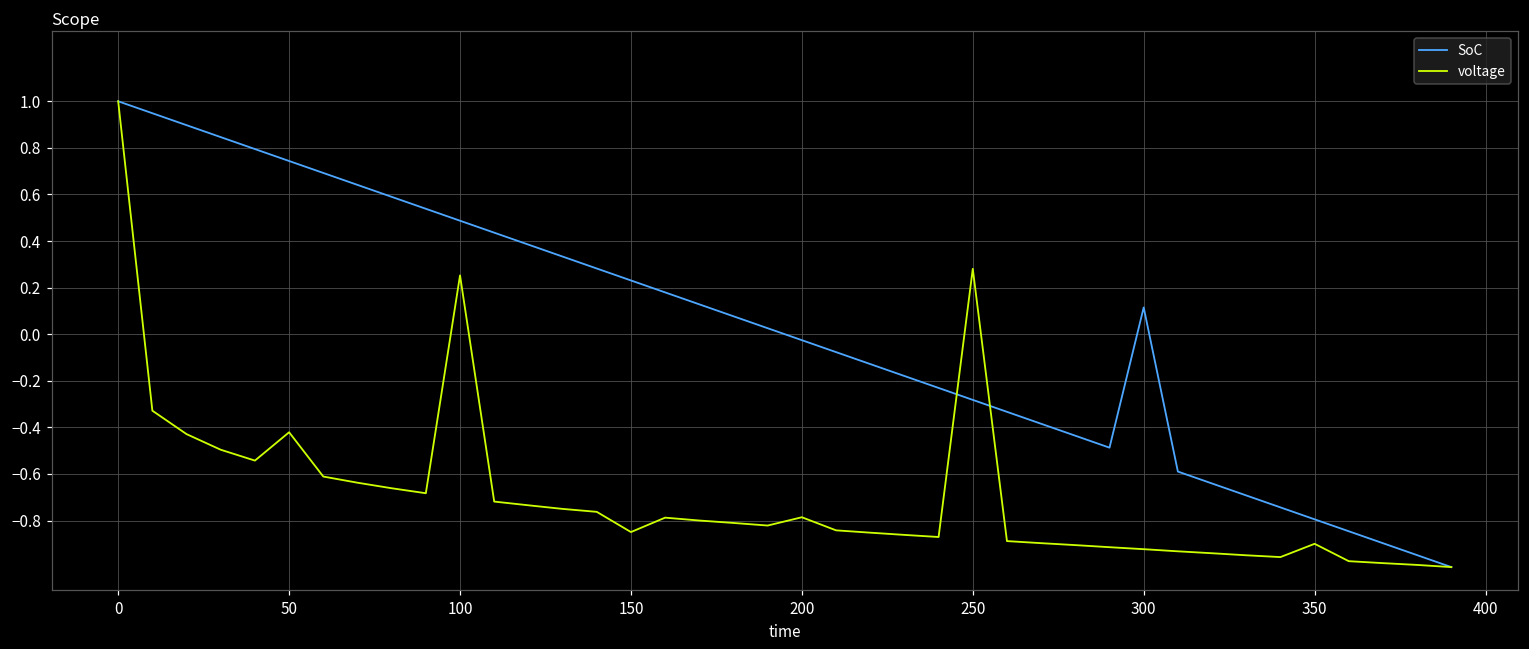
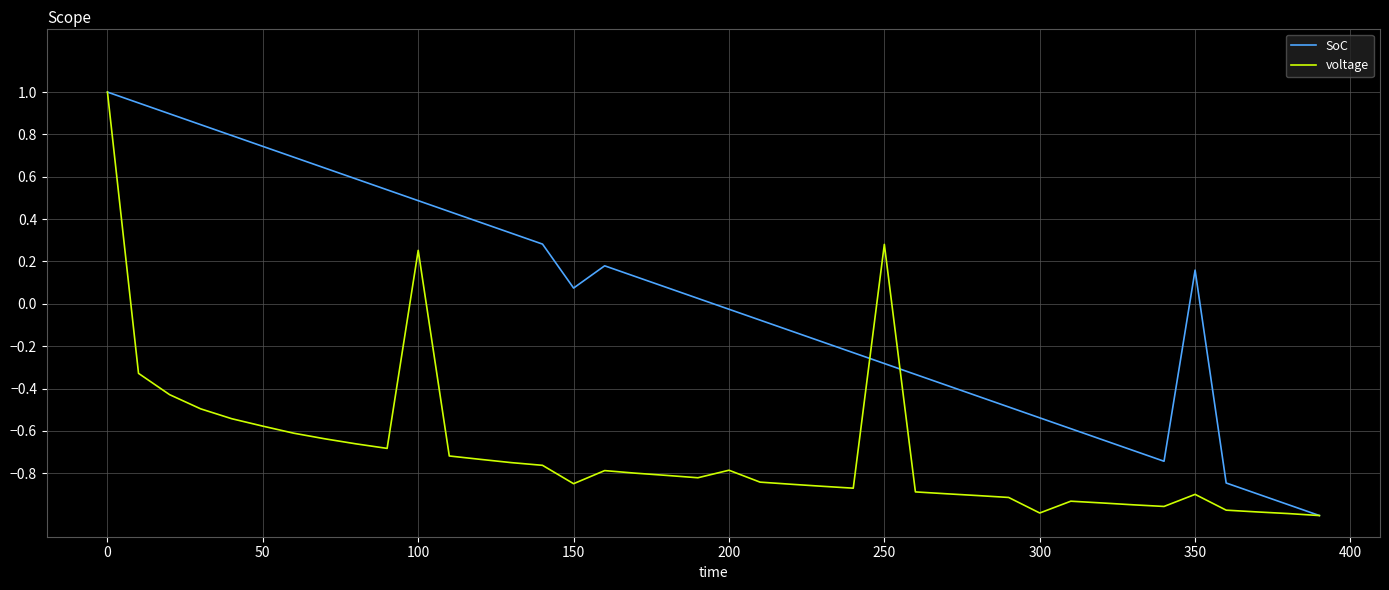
voltage, 50: -0.42 -> -0.58
SoC, 150: 0.23 -> 0.07
SoC, 300: 0.11 -> -0.54
voltage, 300: -0.92 -> -0.99
SoC, 350: -0.79 -> 0.16
